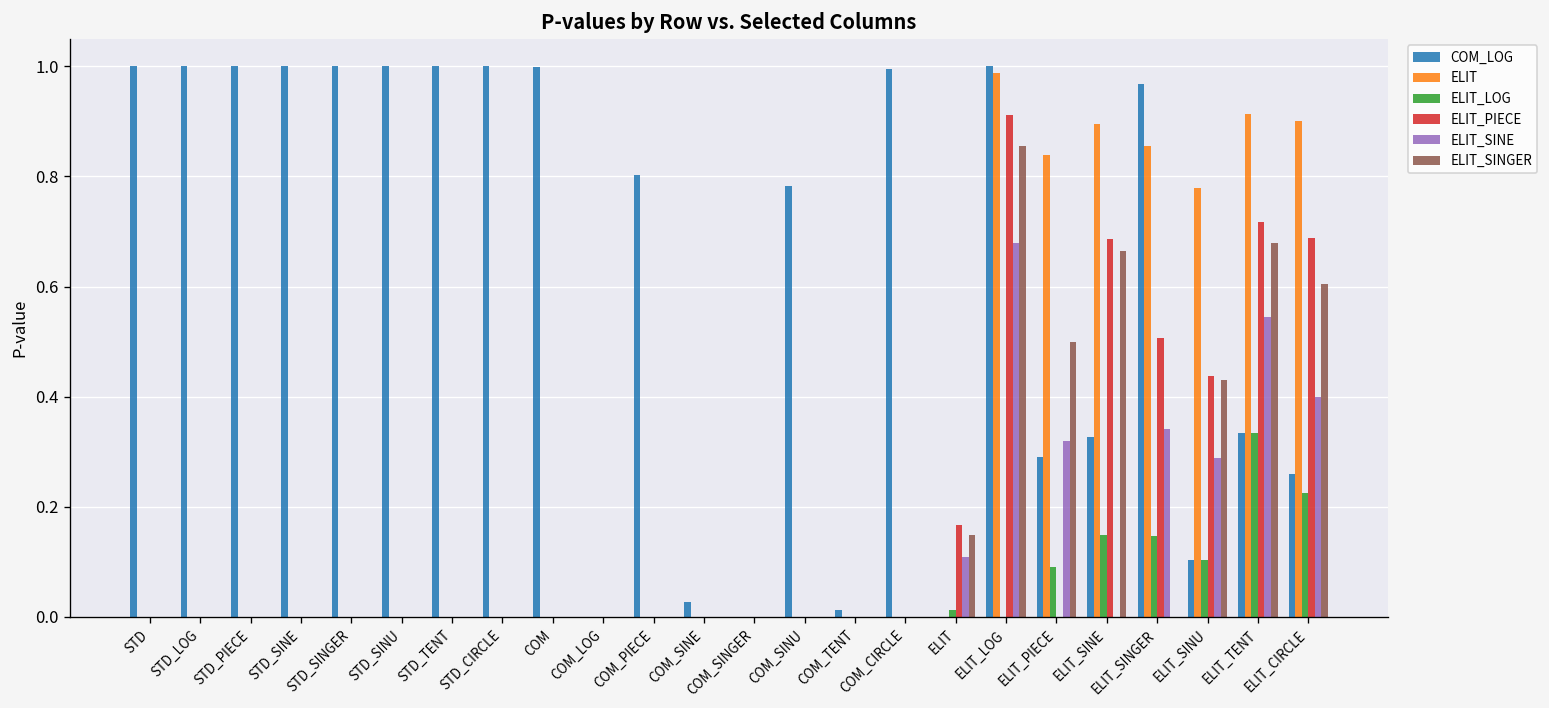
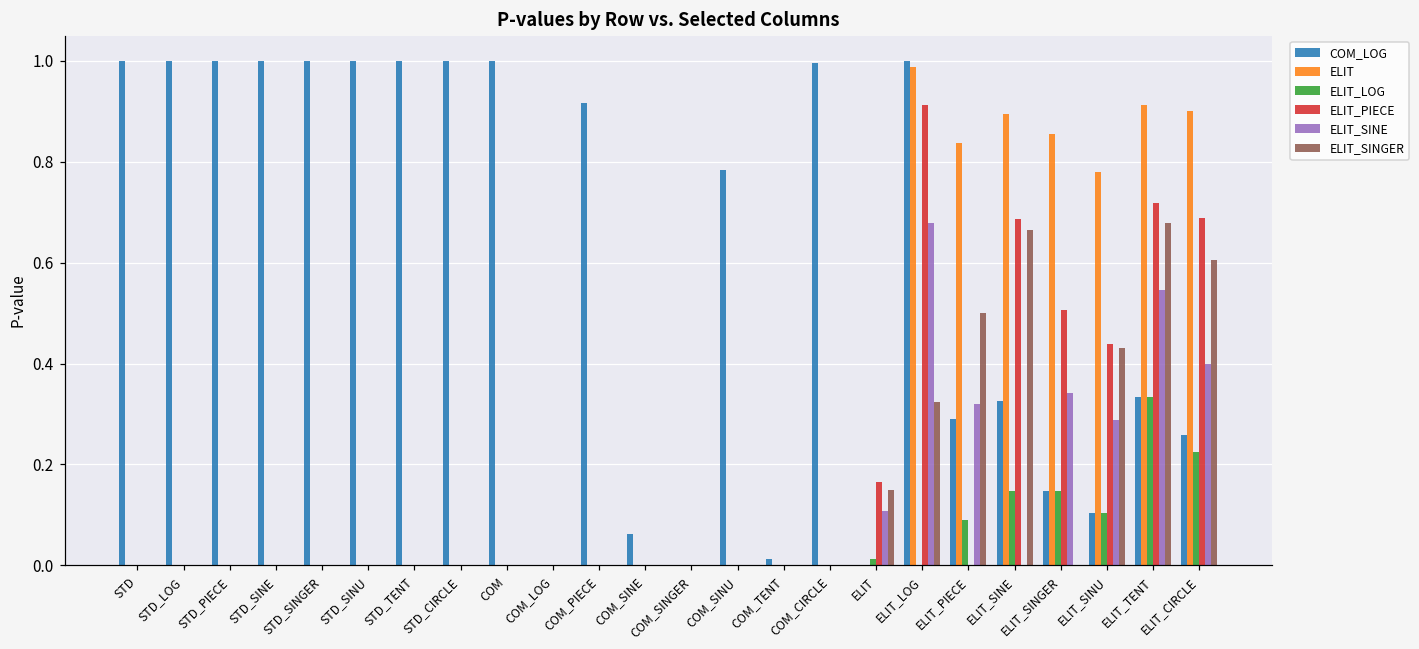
COM_LOG, COM_PIECE: 0.80 -> 0.92
COM_LOG, COM_SINE: 0.03 -> 0.06
ELIT_SINGER, ELIT_LOG: 0.86 -> 0.32
COM_LOG, ELIT_SINGER: 0.97 -> 0.15
